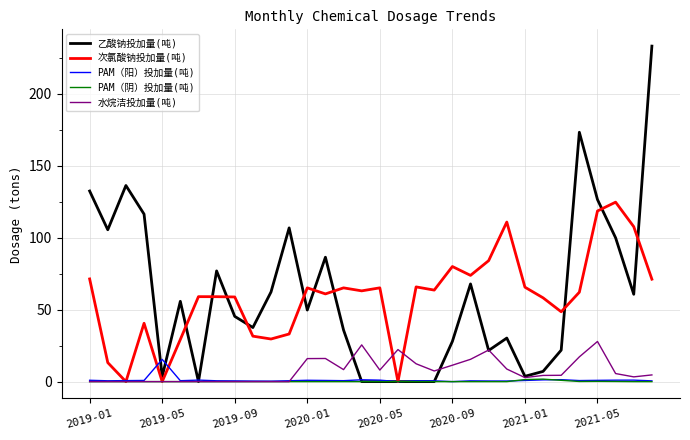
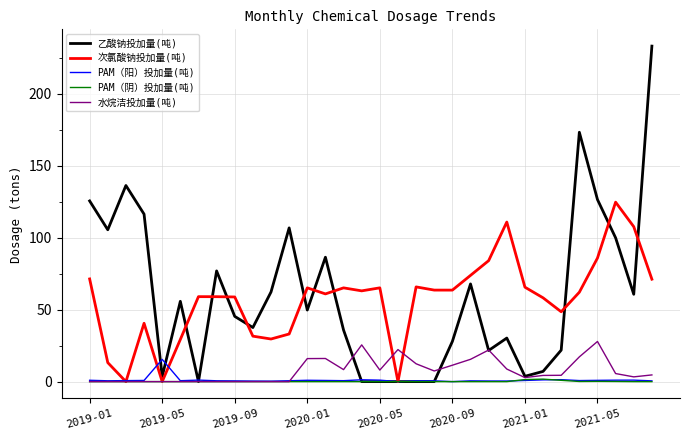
乙酸钠投加量(吨), 2019-01: 132 -> 126
次氯酸钠投加量(吨), 2020-09: 80 -> 64
次氯酸钠投加量(吨), 2021-05: 119 -> 86
